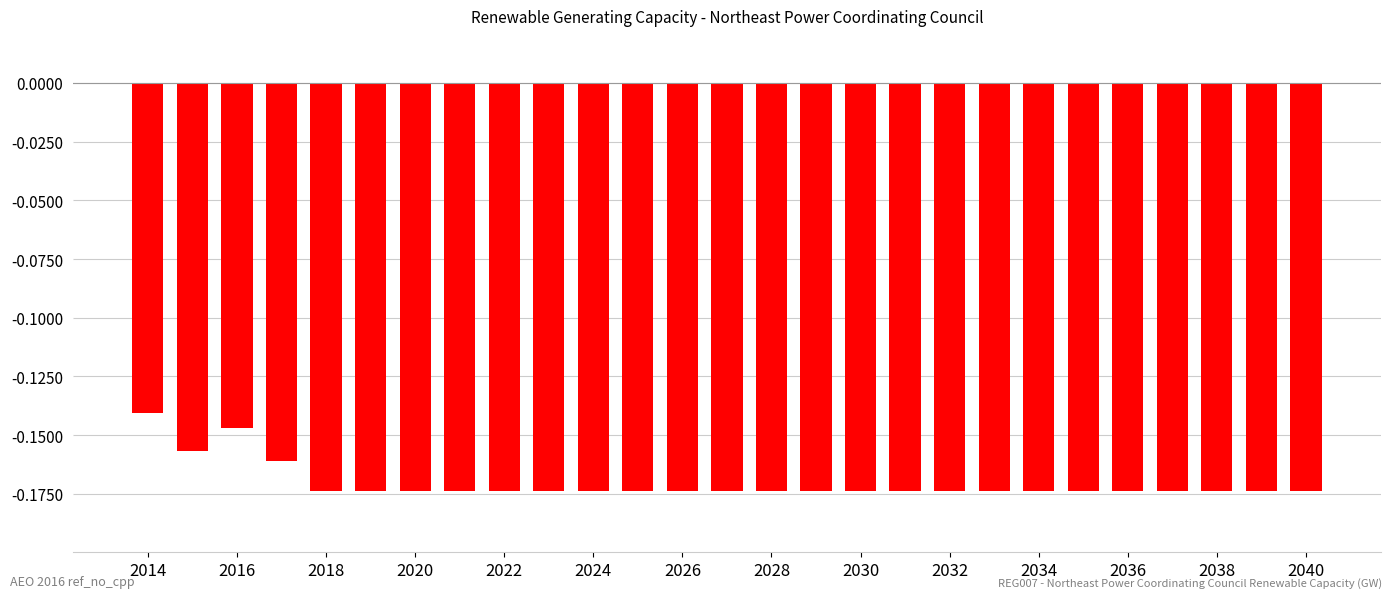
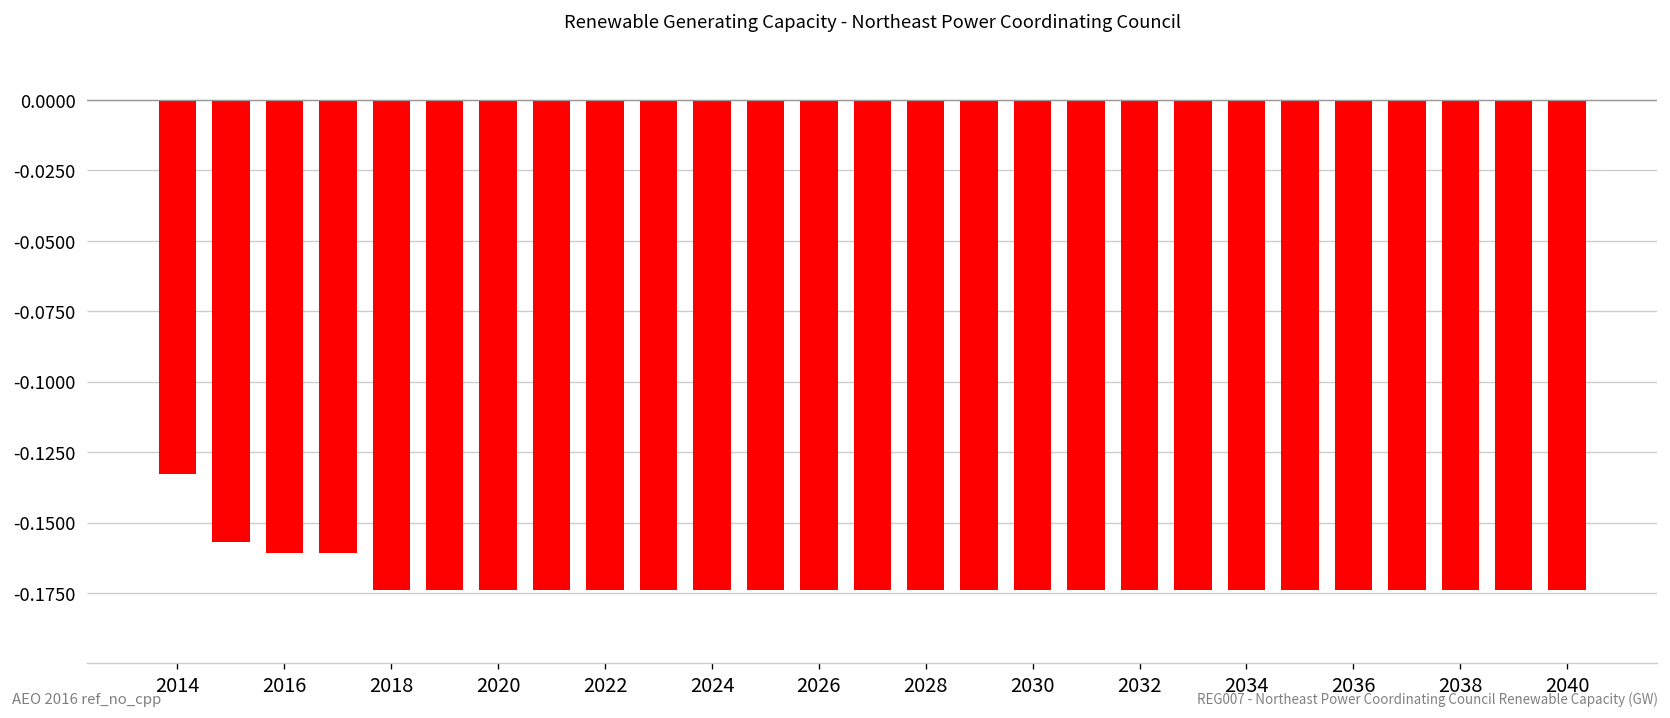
2014: -0.140 -> -0.133
2016: -0.147 -> -0.161
